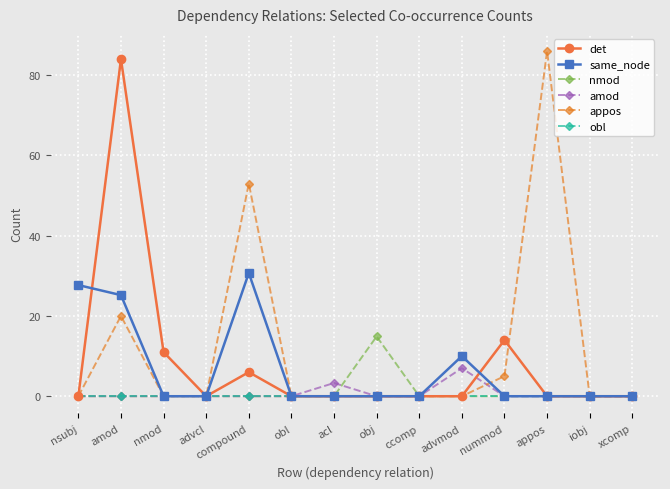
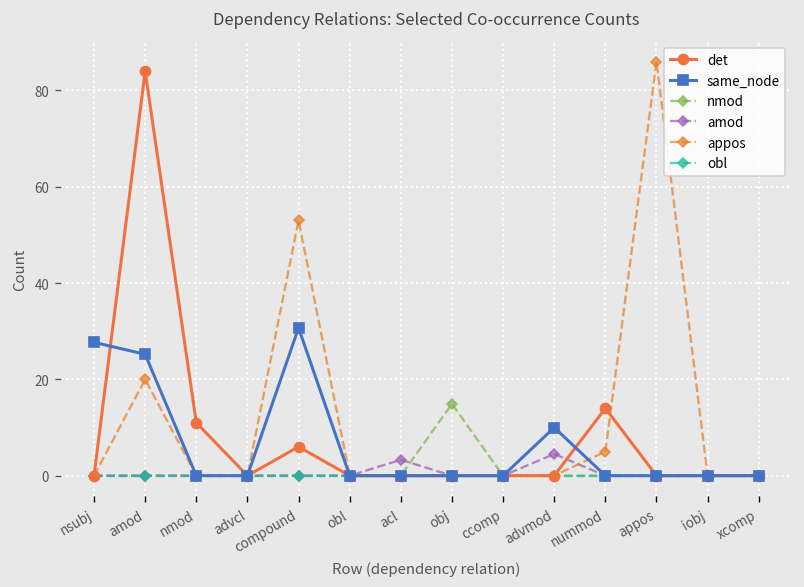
amod, advmod: 7 -> 5
